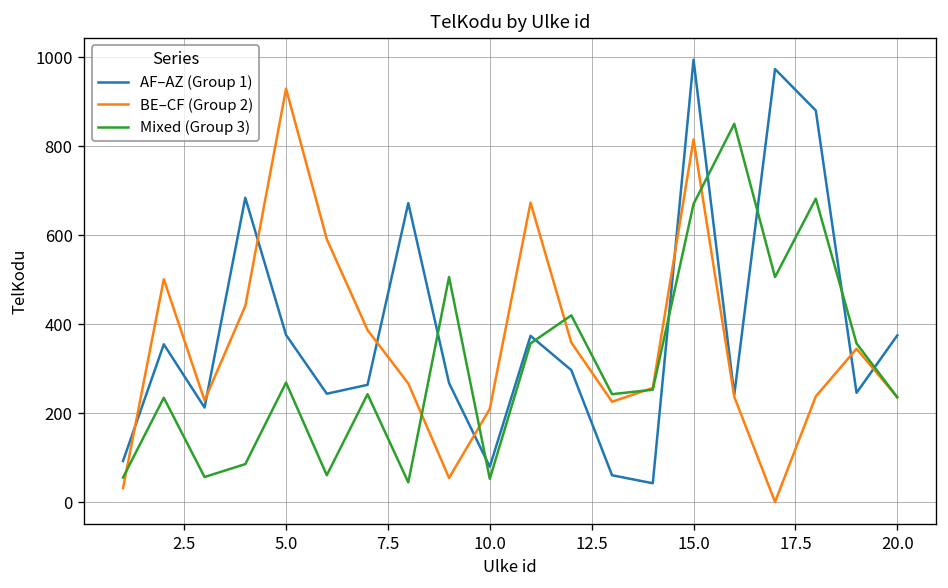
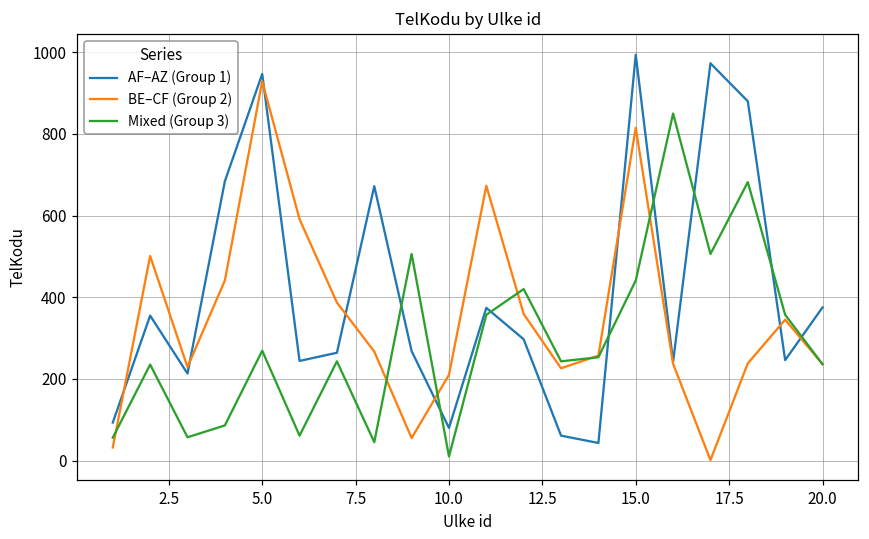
AF–AZ (Group 1), 5.0: 380 -> 950
Mixed (Group 3), 10.0: 50 -> 10
Mixed (Group 3), 15.0: 670 -> 440
